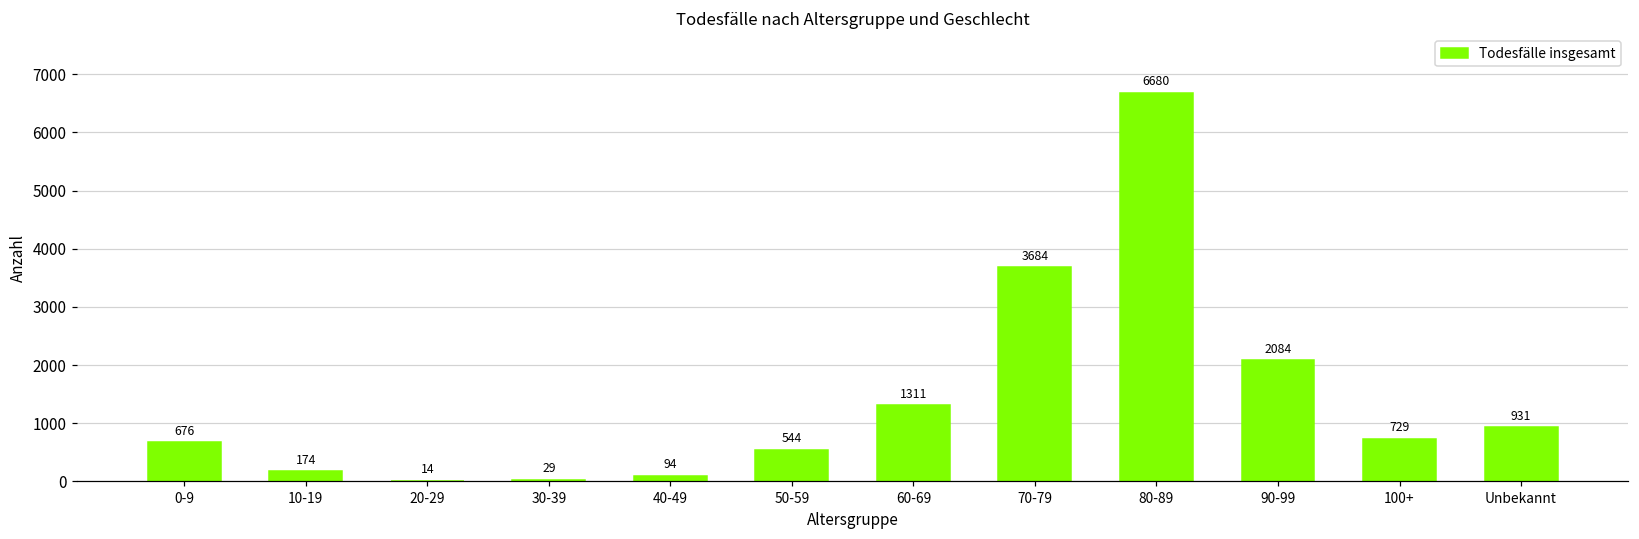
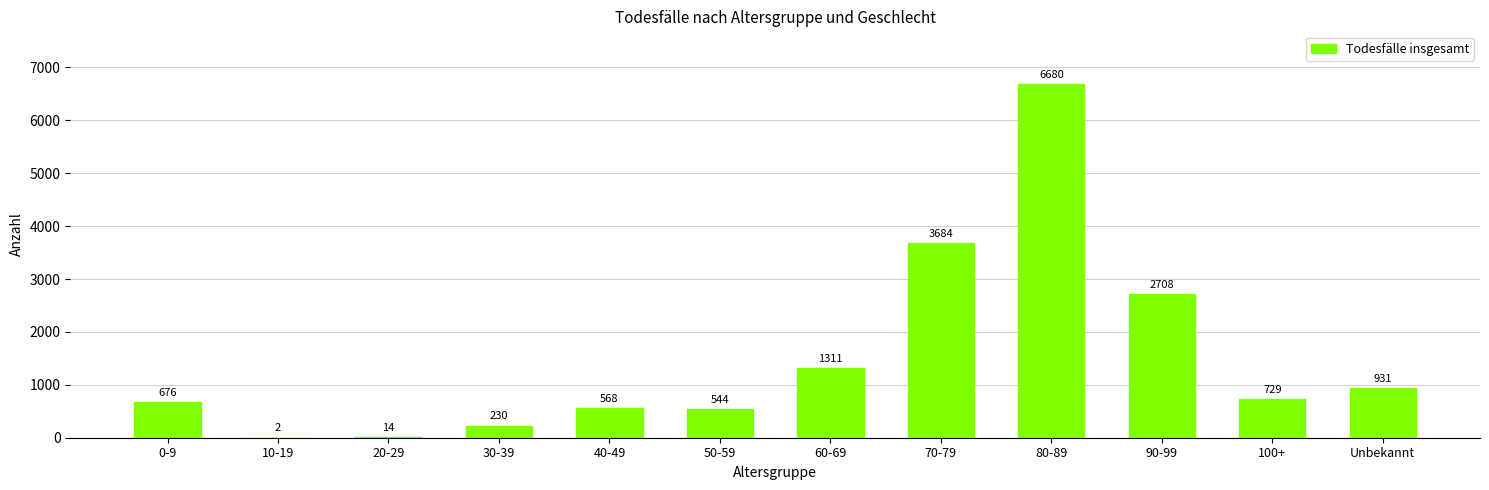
10-19: 174 -> 2
30-39: 29 -> 230
40-49: 94 -> 568
90-99: 2084 -> 2708
